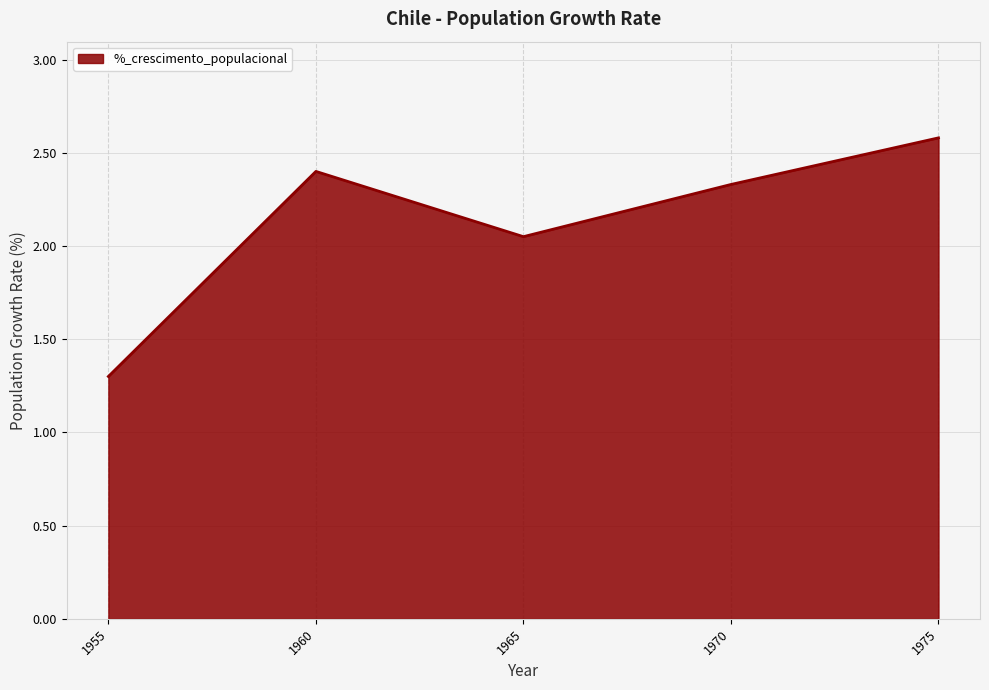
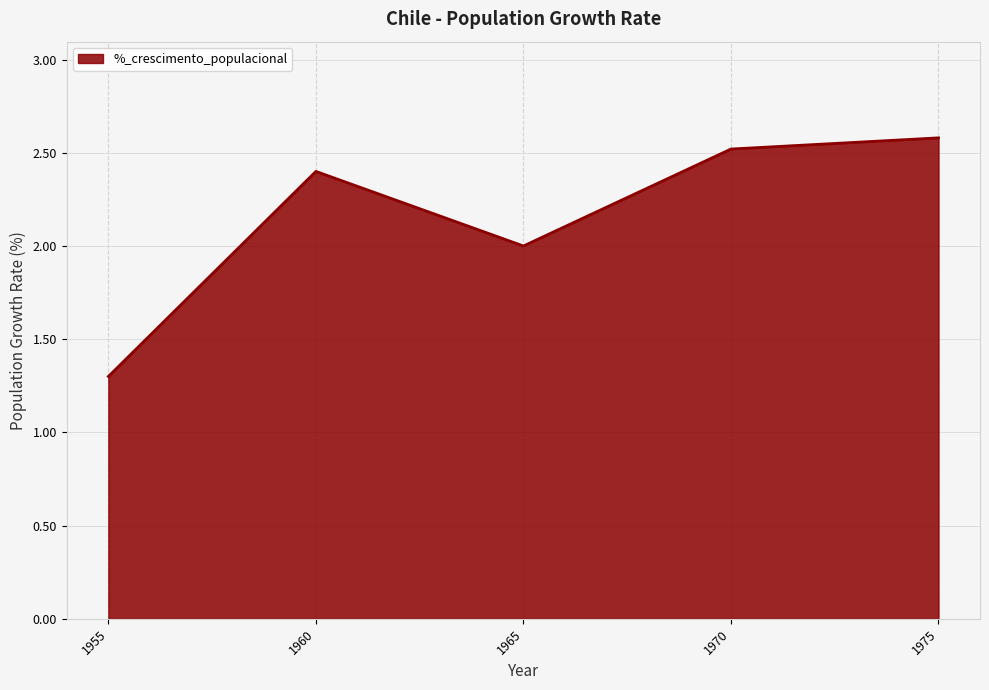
1965: 2.05 -> 2.00
1970: 2.33 -> 2.52
